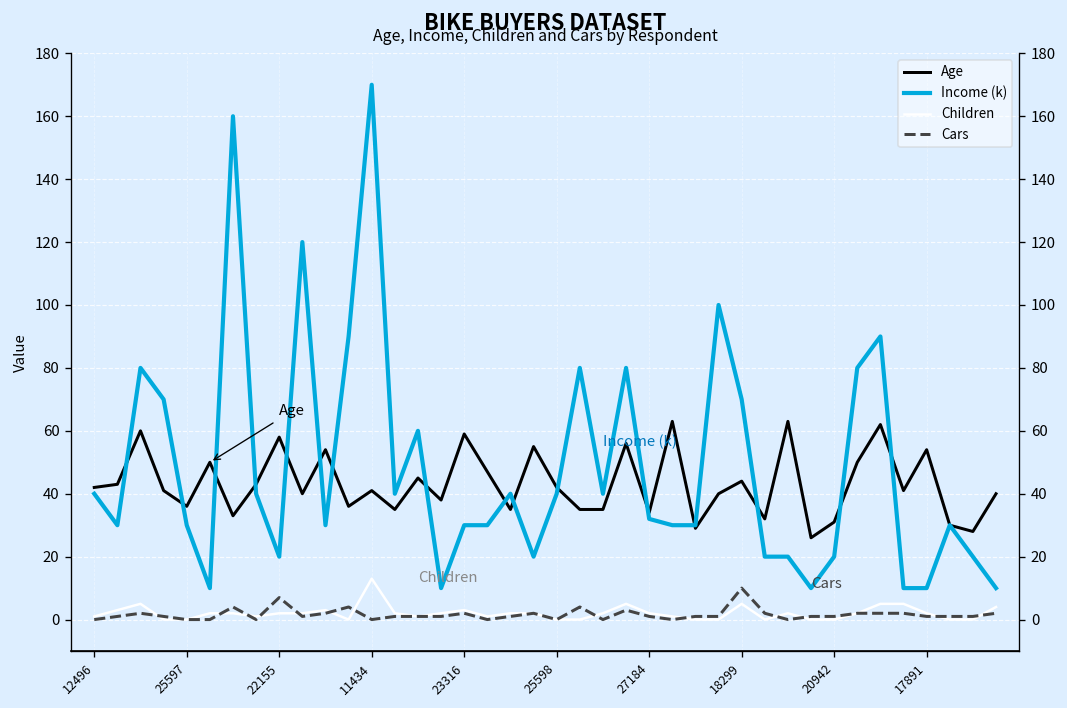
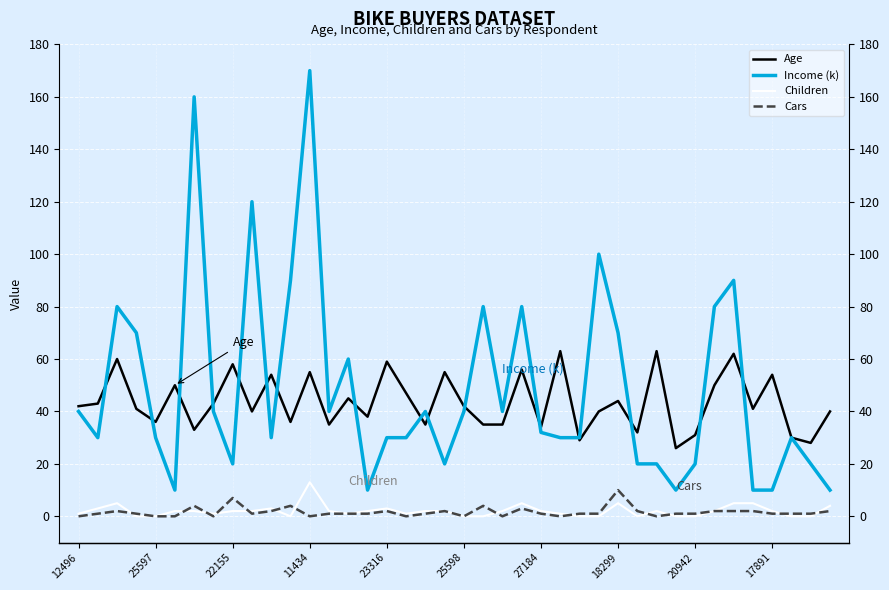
Age, 11434: 41 -> 55
